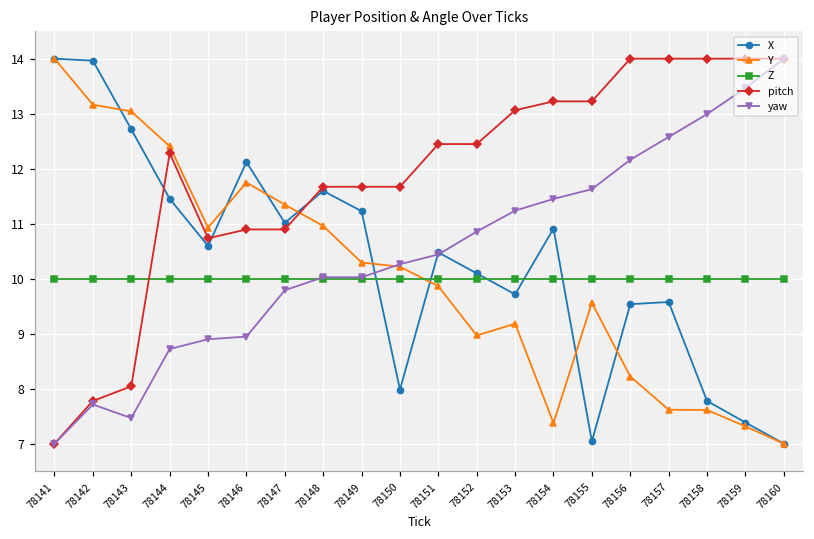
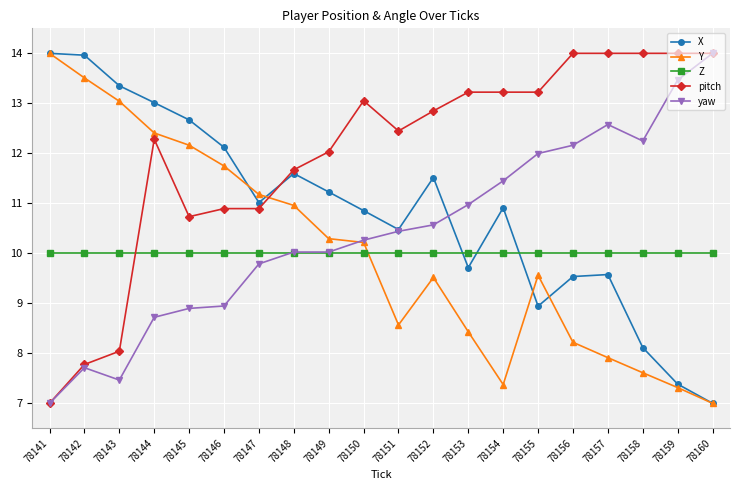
Y, 78142: 13.2 -> 13.5
X, 78143: 12.7 -> 13.4
X, 78144: 11.5 -> 13.0
X, 78145: 10.6 -> 12.7
Y, 78145: 10.9 -> 12.2
Y, 78147: 11.3 -> 11.2
pitch, 78149: 11.7 -> 12.0
X, 78150: 8.0 -> 10.9
pitch, 78150: 11.7 -> 13.1
Y, 78151: 9.9 -> 8.6
X, 78152: 10.1 -> 11.5
Y, 78152: 9.0 -> 9.5
pitch, 78152: 12.4 -> 12.8
yaw, 78152: 10.9 -> 10.6
Y, 78153: 9.2 -> 8.4
pitch, 78153: 13.1 -> 13.2
yaw, 78153: 11.2 -> 11.0
X, 78155: 7.0 -> 8.9
yaw, 78155: 11.6 -> 12.0
Y, 78157: 7.6 -> 7.9
X, 78158: 7.8 -> 8.1
yaw, 78158: 13.0 -> 12.2
